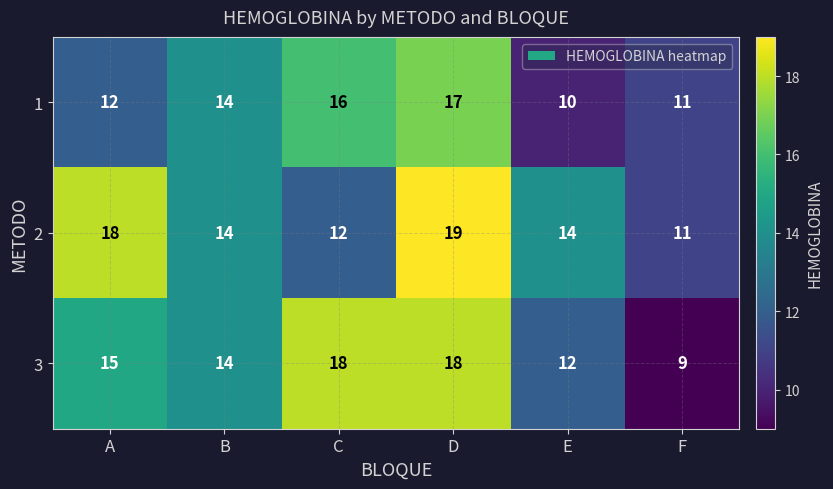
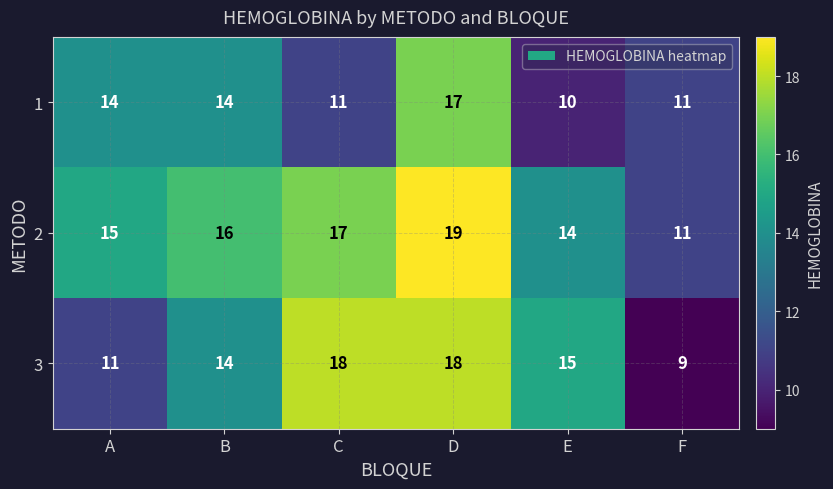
1, A: 12 -> 14
1, C: 16 -> 11
2, A: 18 -> 15
2, B: 14 -> 16
2, C: 12 -> 17
3, A: 15 -> 11
3, E: 12 -> 15
